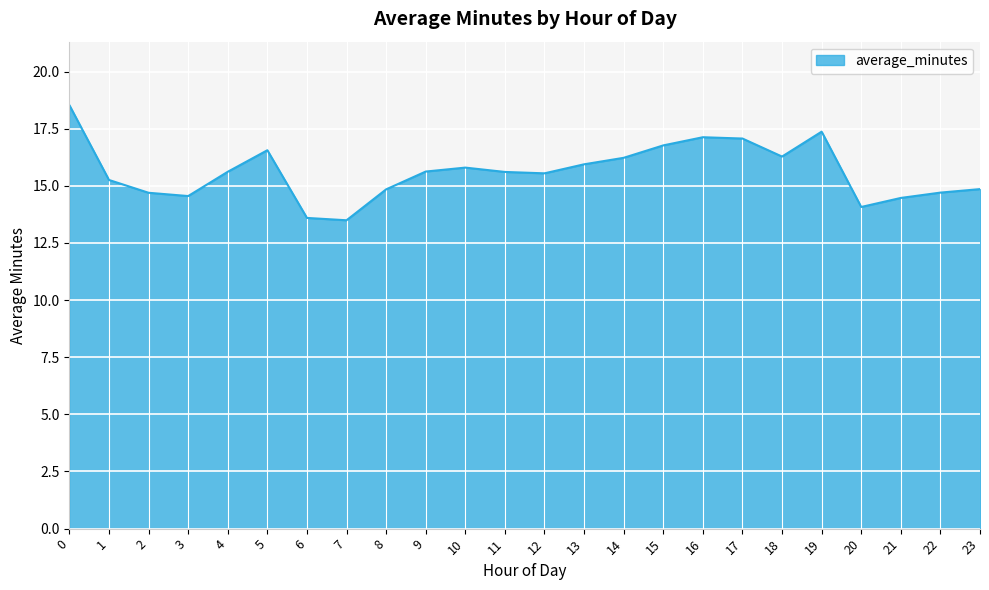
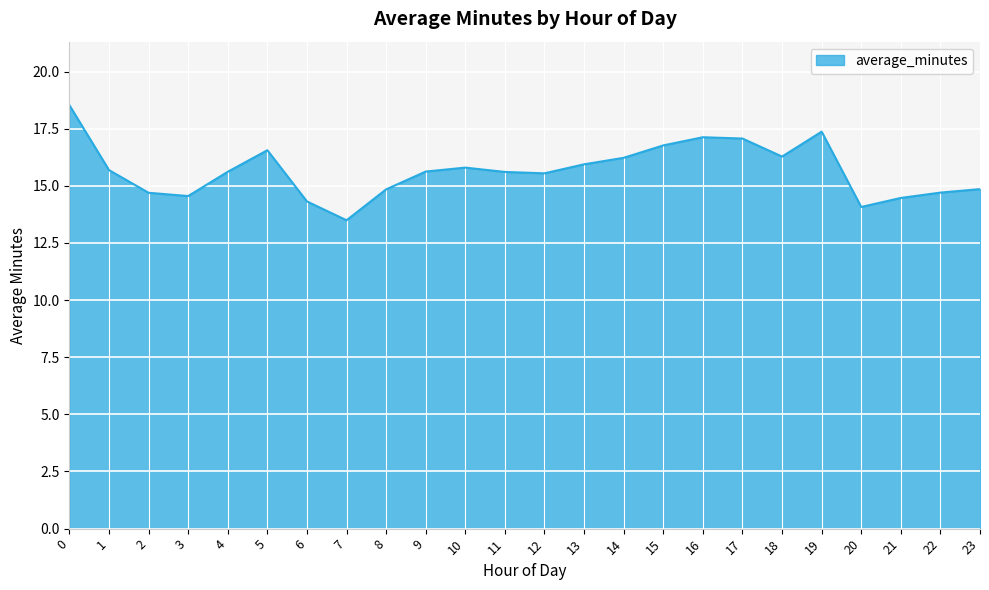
1: 15.3 -> 15.7
6: 13.6 -> 14.3
